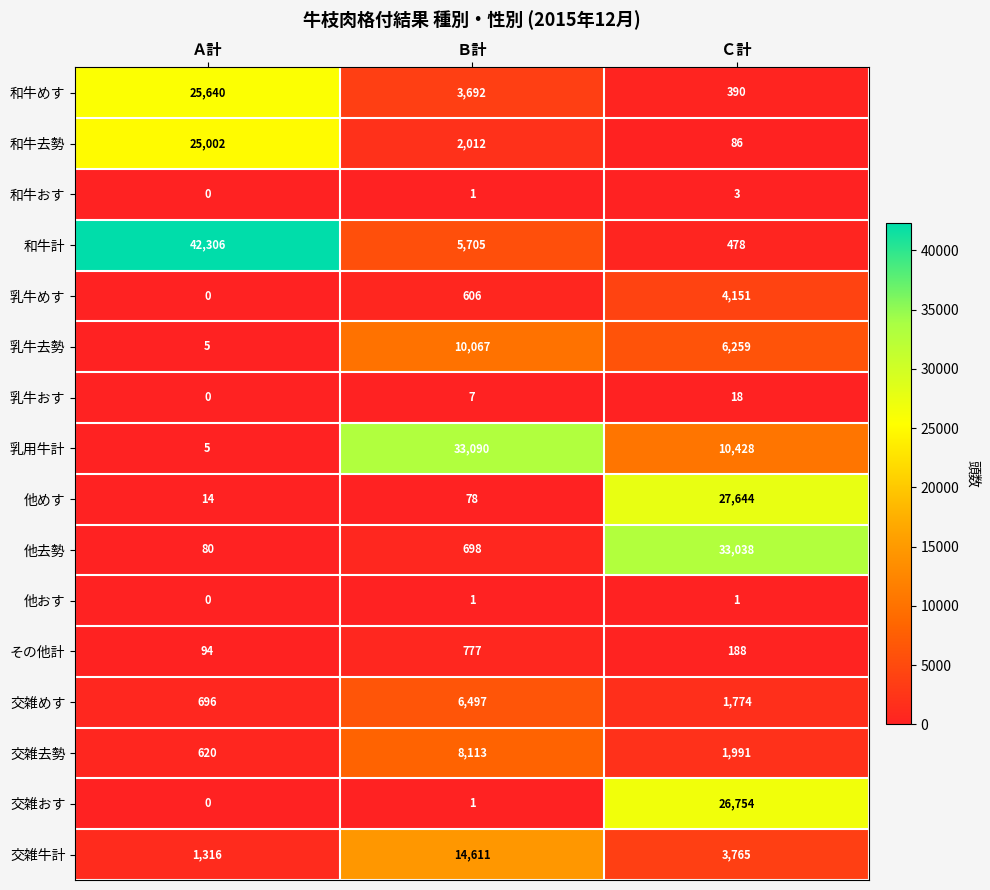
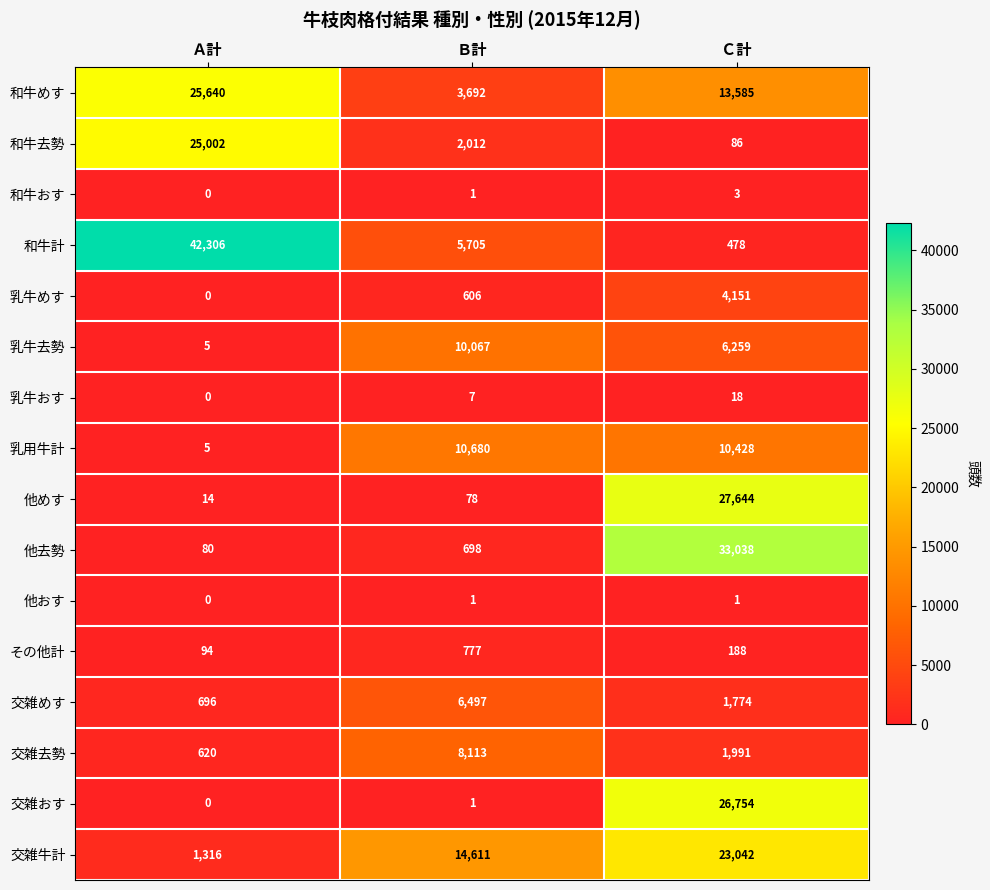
和牛めす, Ｃ計: 390 -> 13,585
乳用牛計, Ｂ計: 33,090 -> 10,680
交雑牛計, Ｃ計: 3,765 -> 23,042
